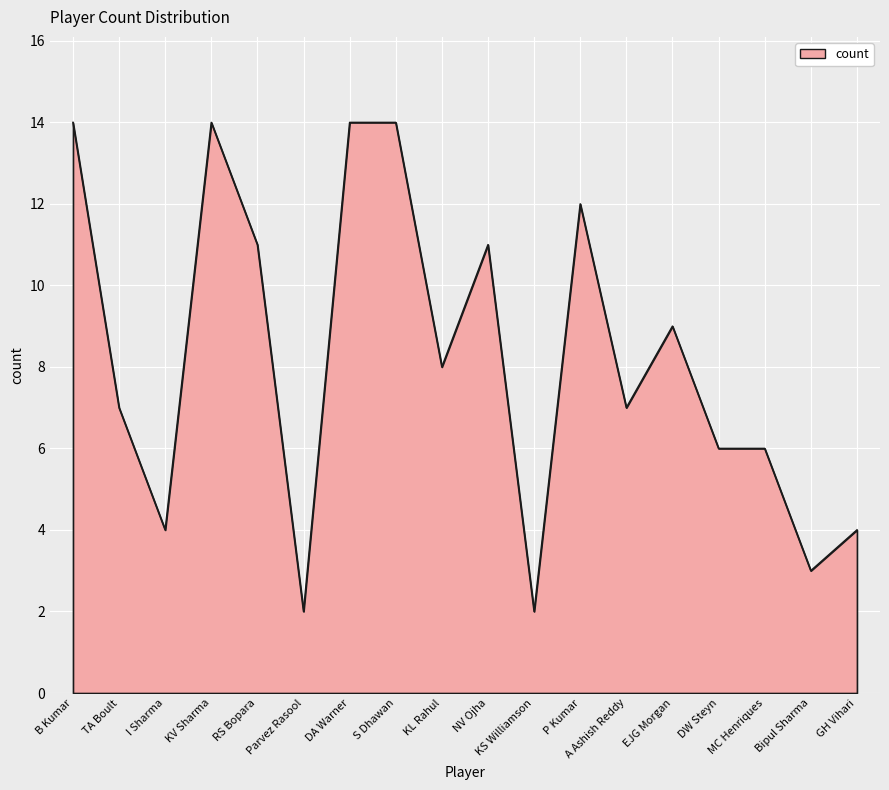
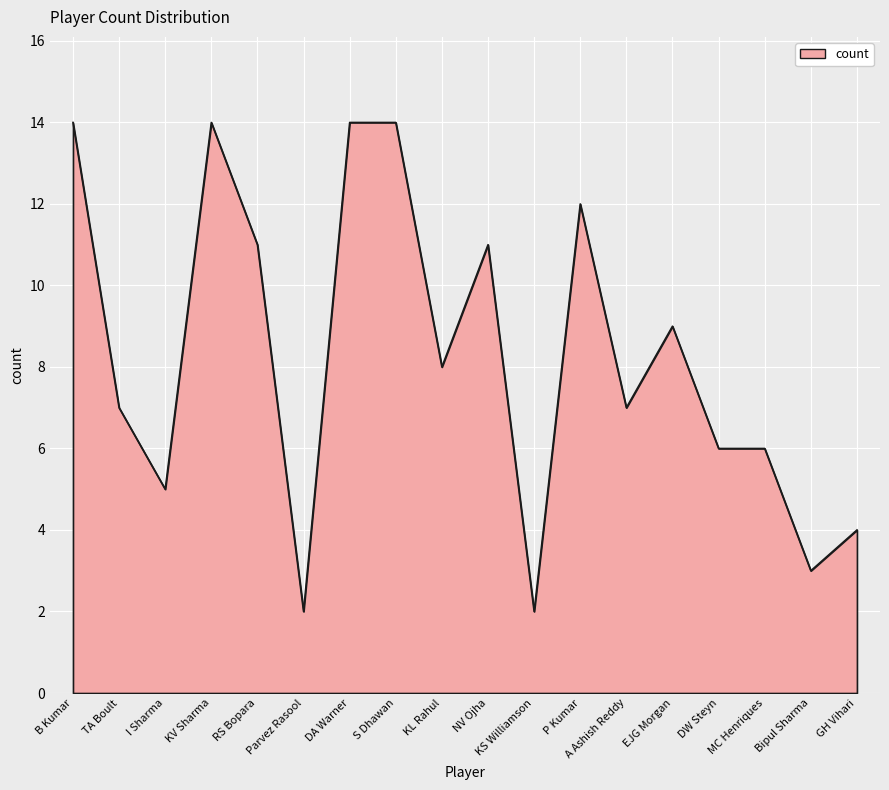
I Sharma: 4 -> 5
